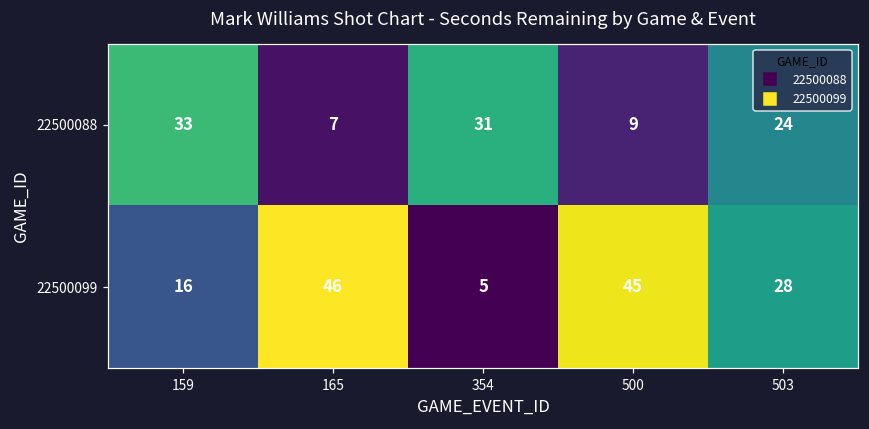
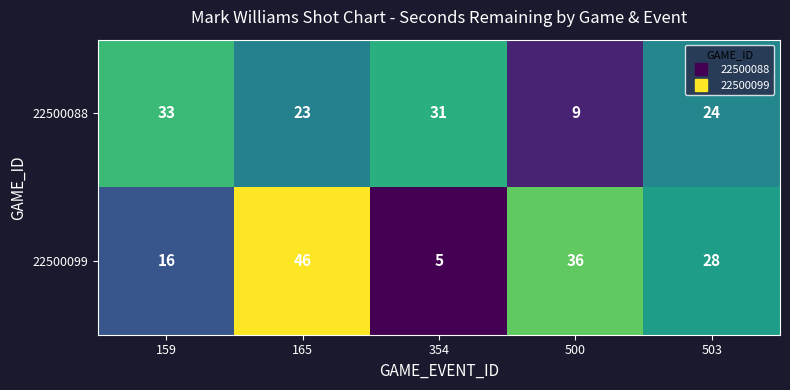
22500088, 165: 7 -> 23
22500099, 500: 45 -> 36
